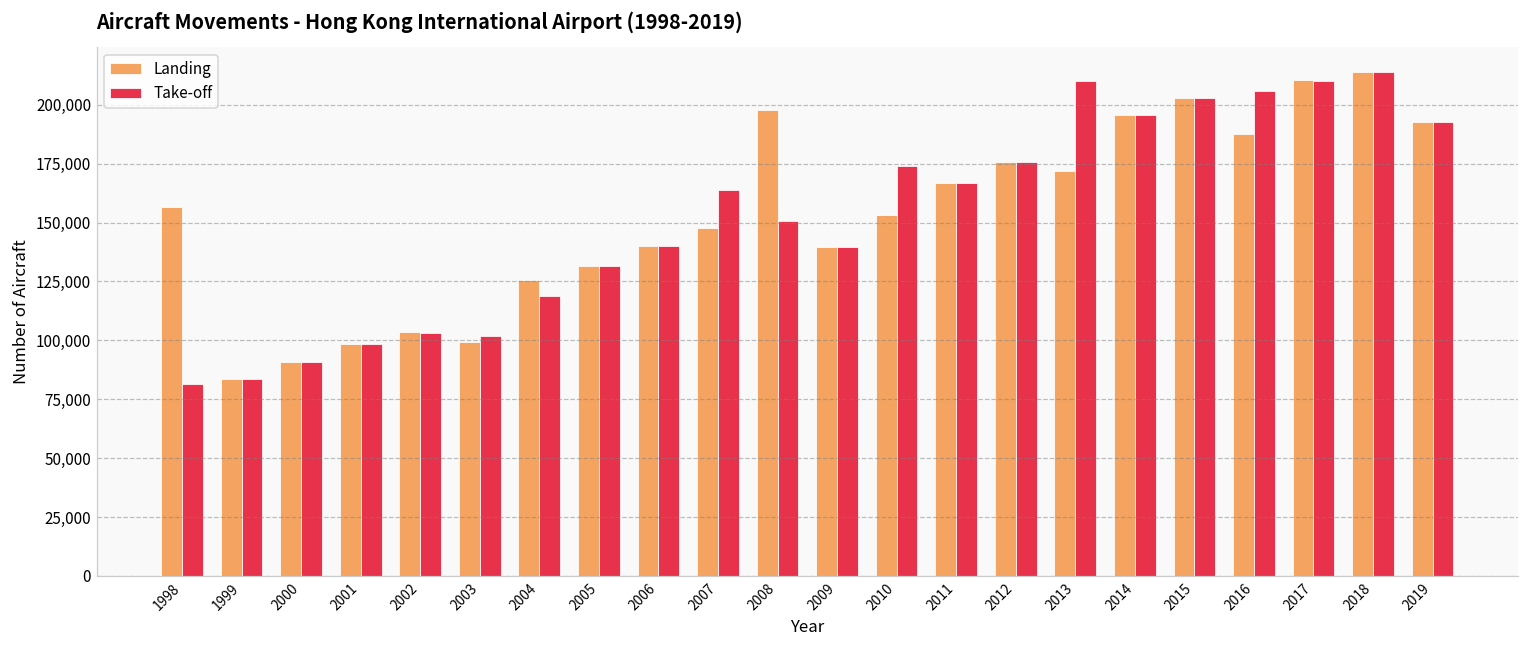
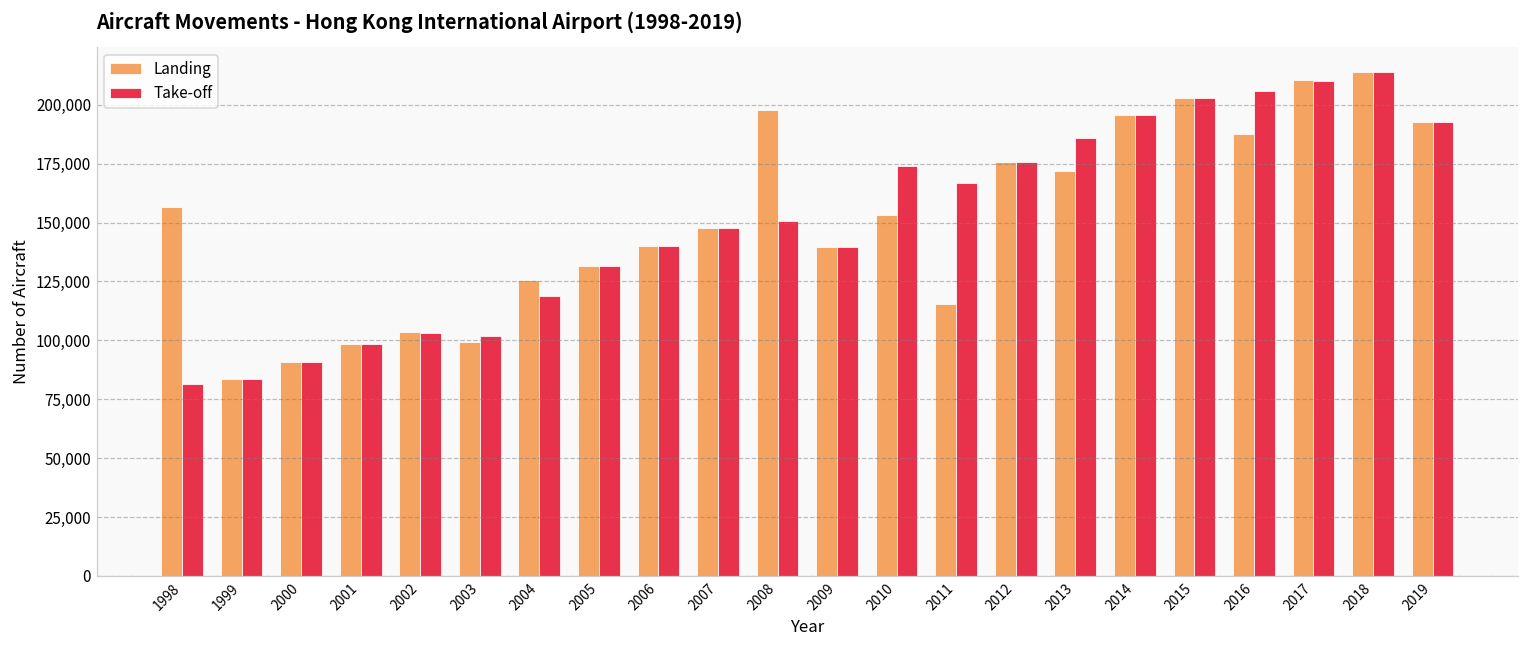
Take-off, 2007: 164,000 -> 148,000
Landing, 2011: 167,000 -> 116,000
Take-off, 2013: 210,000 -> 186,000
